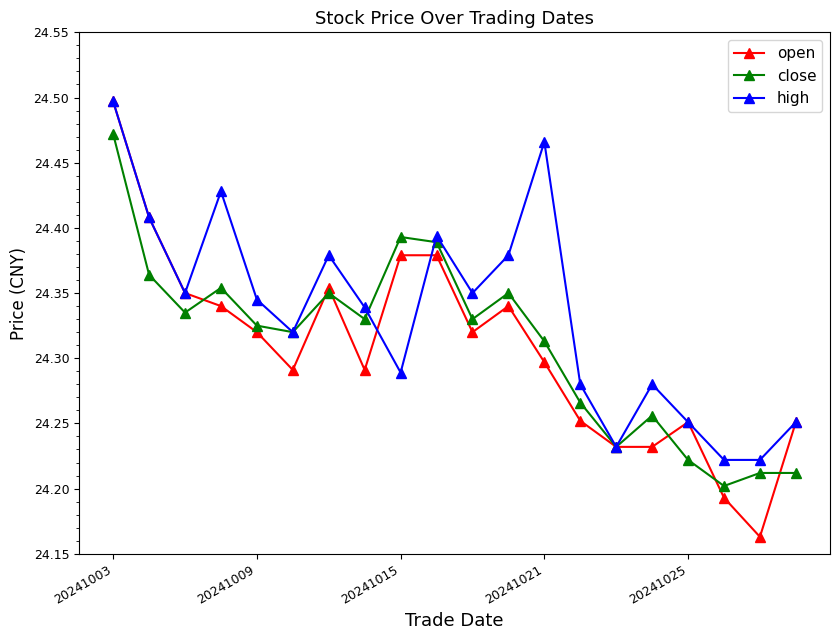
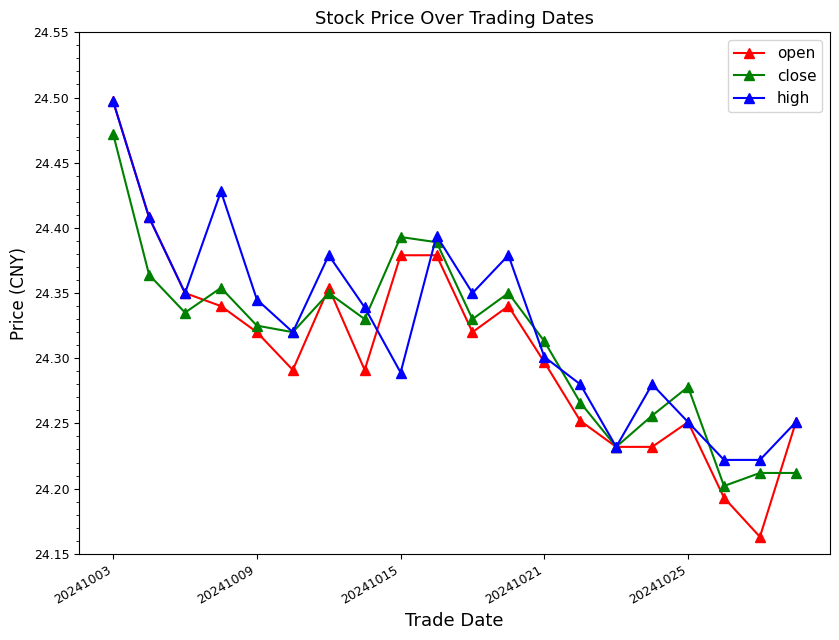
high, 20241021: 24.466 -> 24.301
close, 20241025: 24.222 -> 24.278
